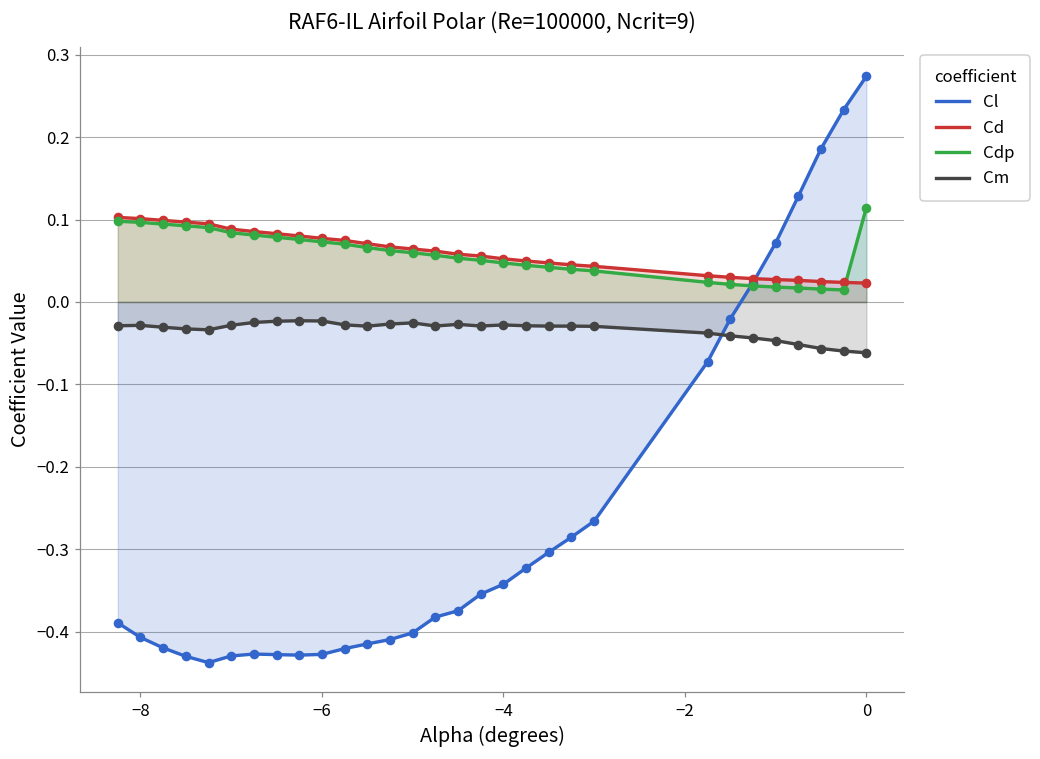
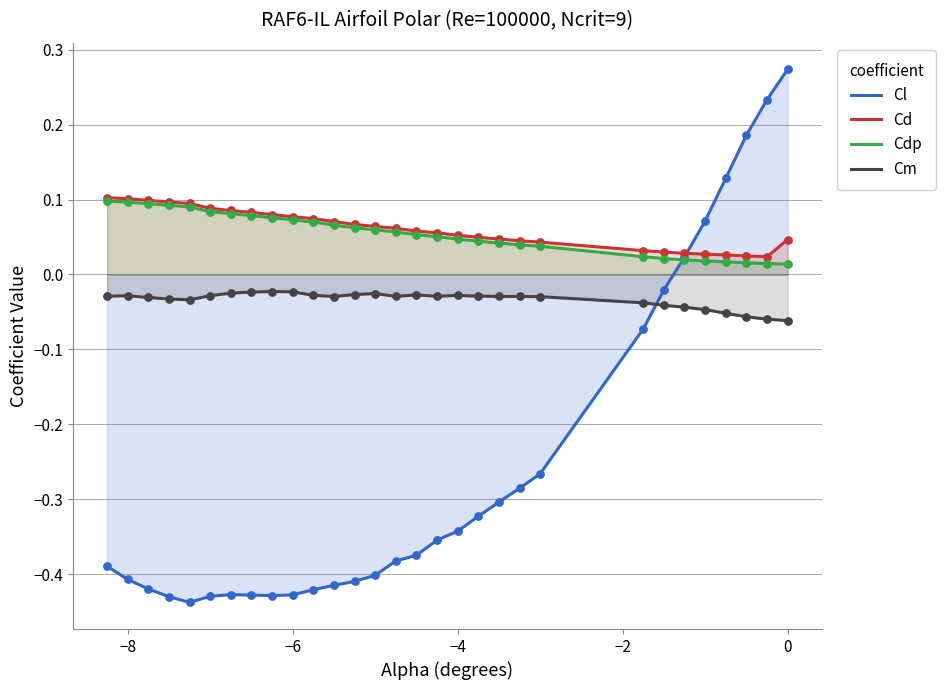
Cd, 0: 0.02 -> 0.05
Cdp, 0: 0.11 -> 0.01
